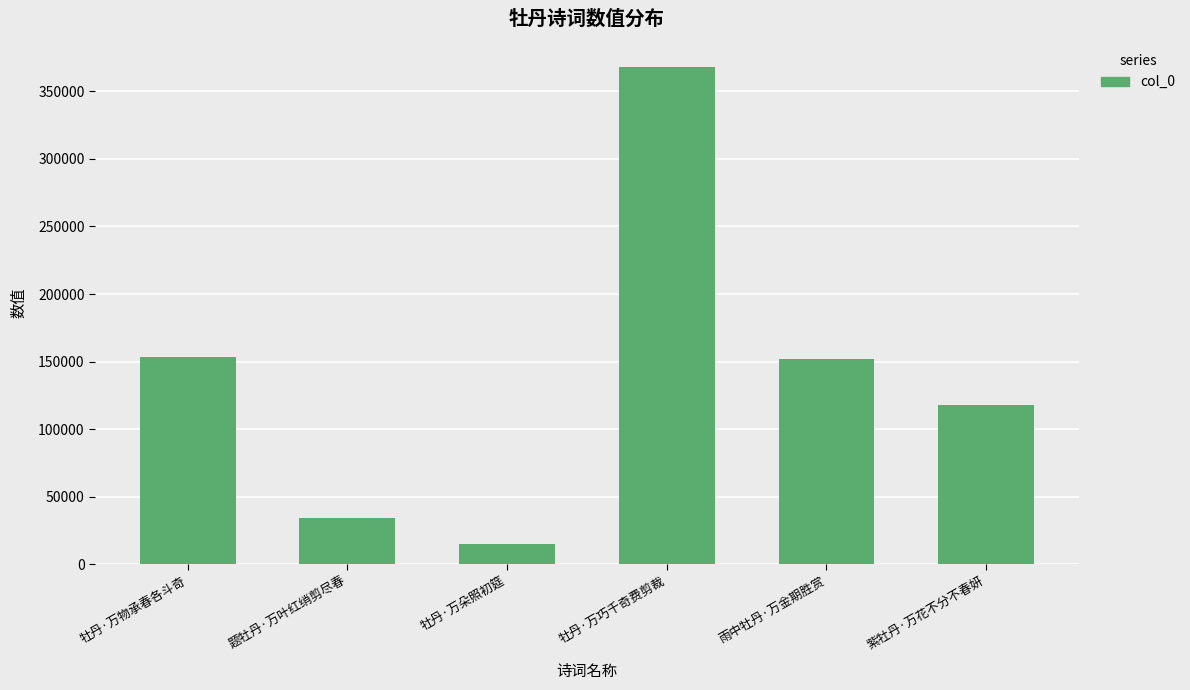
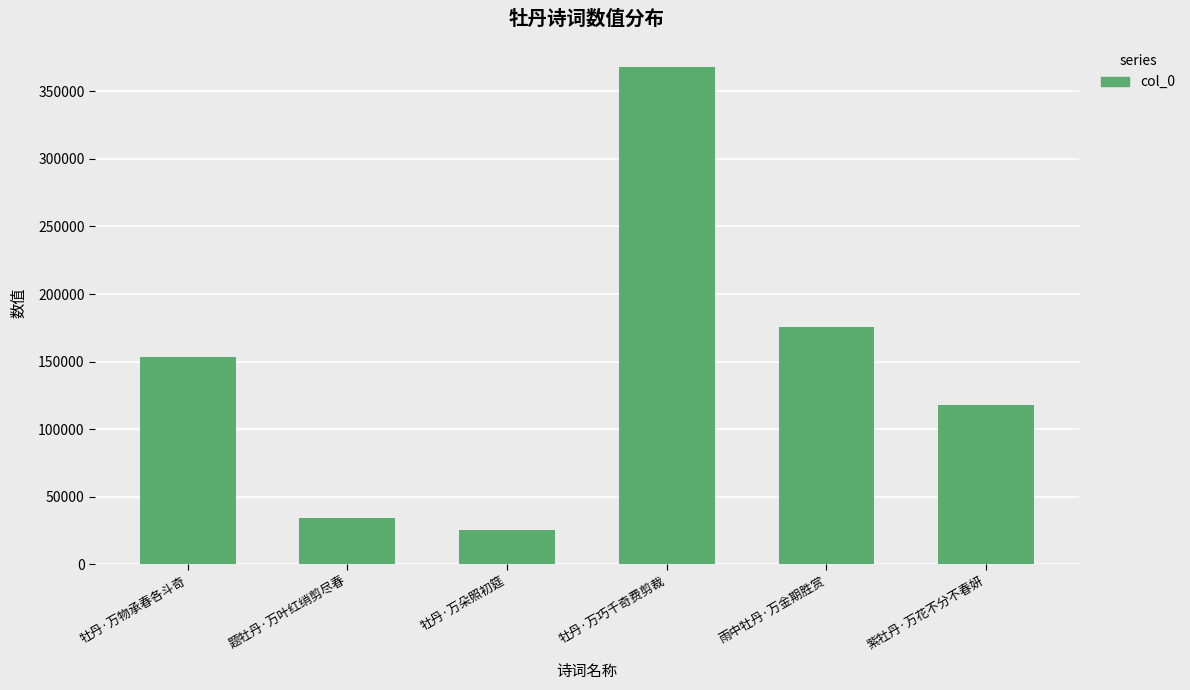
牡丹·万朵照初筵: 15000 -> 25000
雨中牡丹·万金期胜赏: 152000 -> 176000
